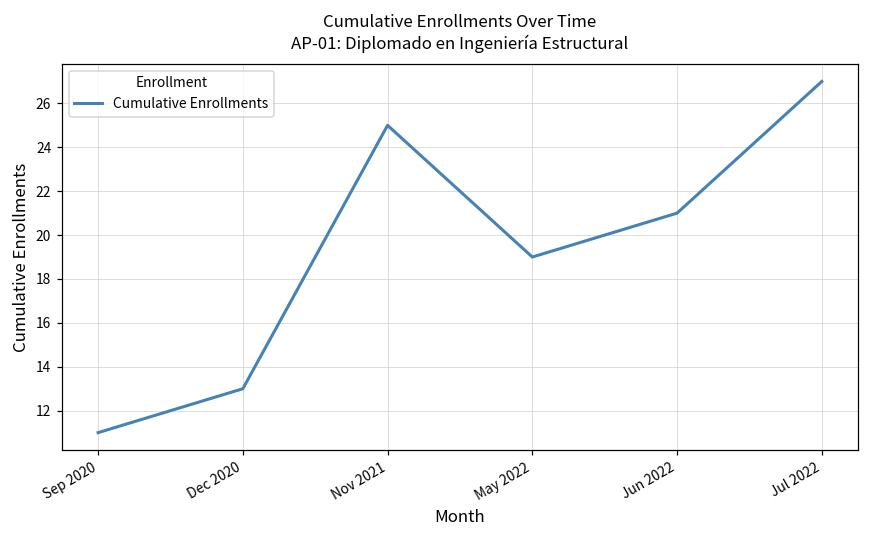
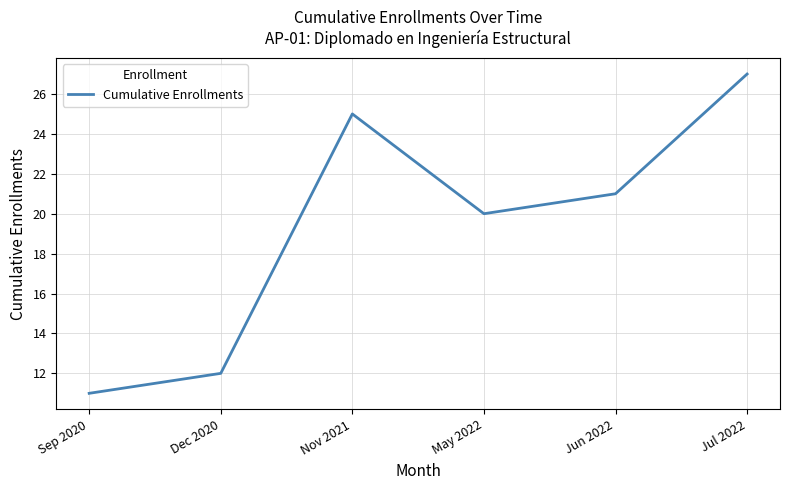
Dec 2020: 13 -> 12
May 2022: 19 -> 20
